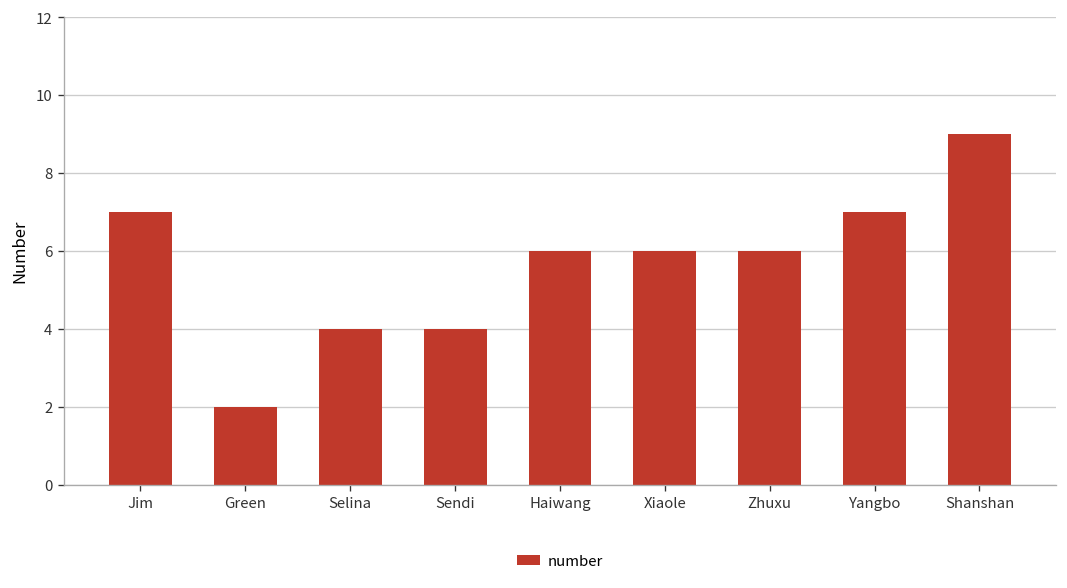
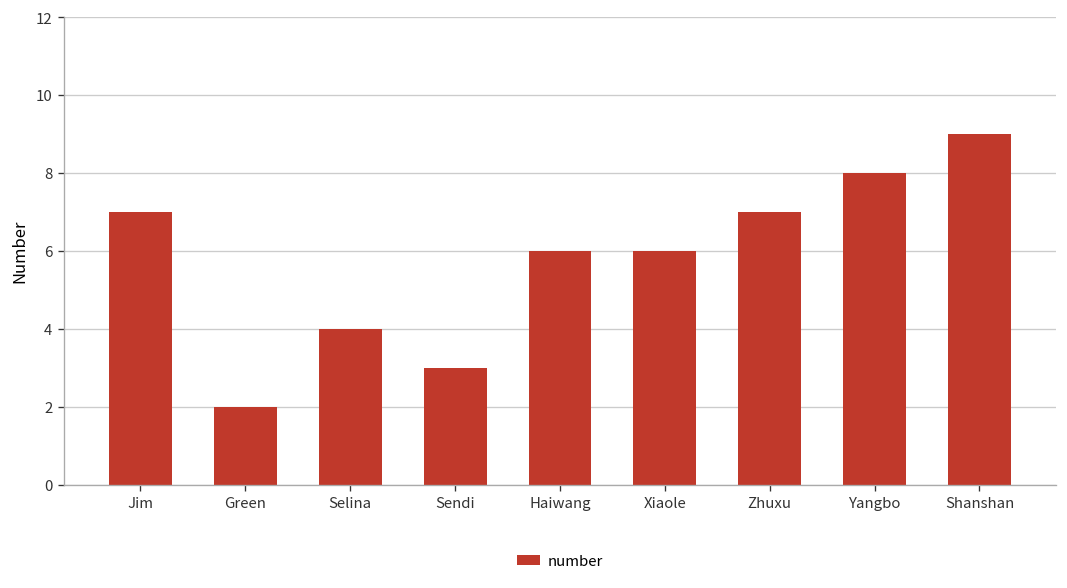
Sendi: 4 -> 3
Zhuxu: 6 -> 7
Yangbo: 7 -> 8
